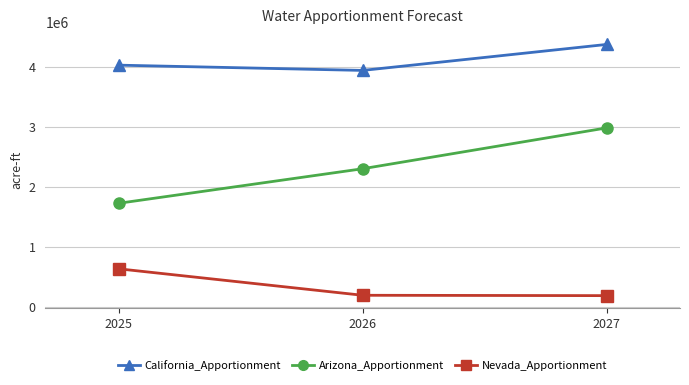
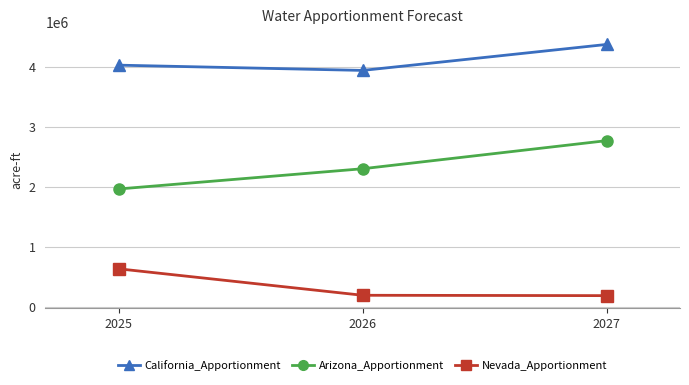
Arizona_Apportionment, 2025: 1700000 -> 2000000
Arizona_Apportionment, 2027: 3000000 -> 2800000
